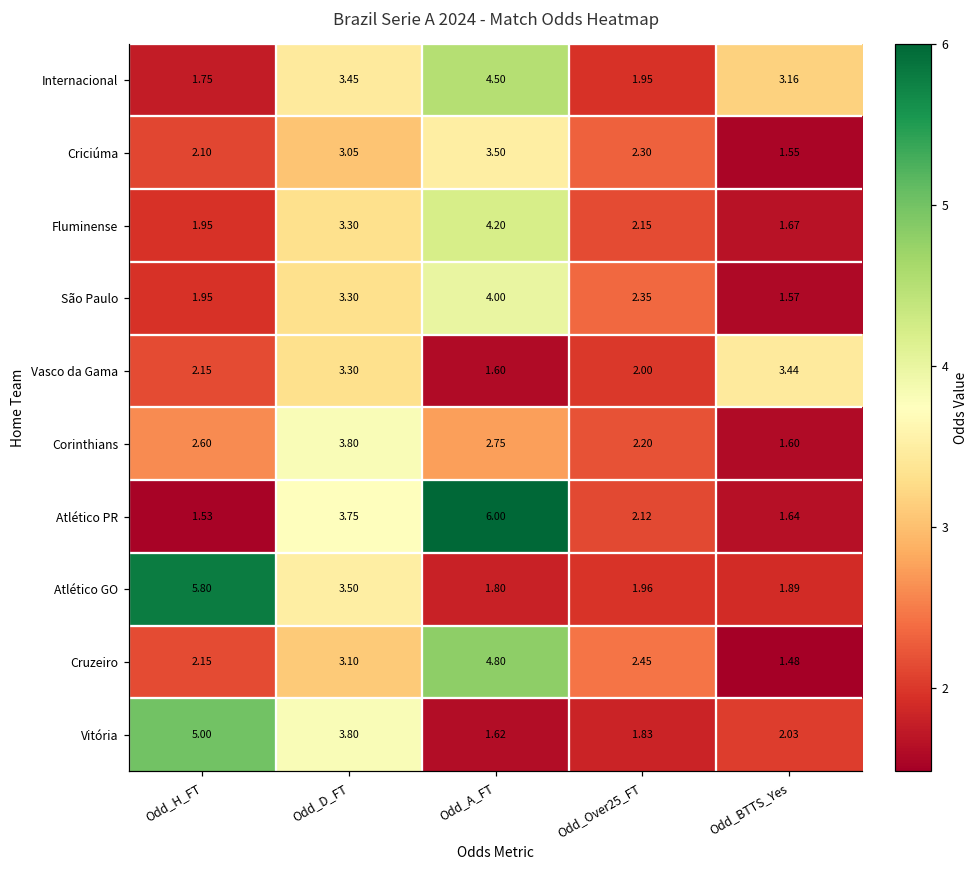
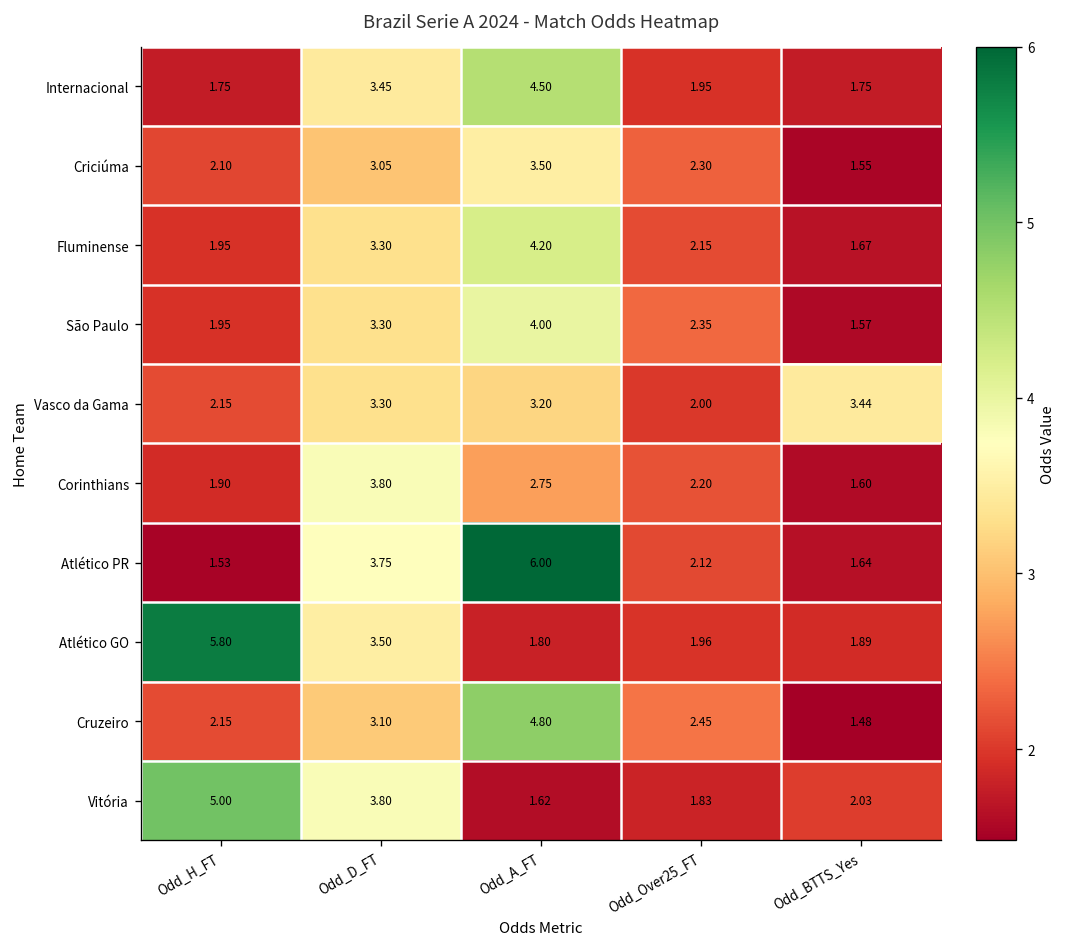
Internacional, Odd_BTTS_Yes: 3.16 -> 1.75
Vasco da Gama, Odd_A_FT: 1.60 -> 3.20
Corinthians, Odd_H_FT: 2.60 -> 1.90
